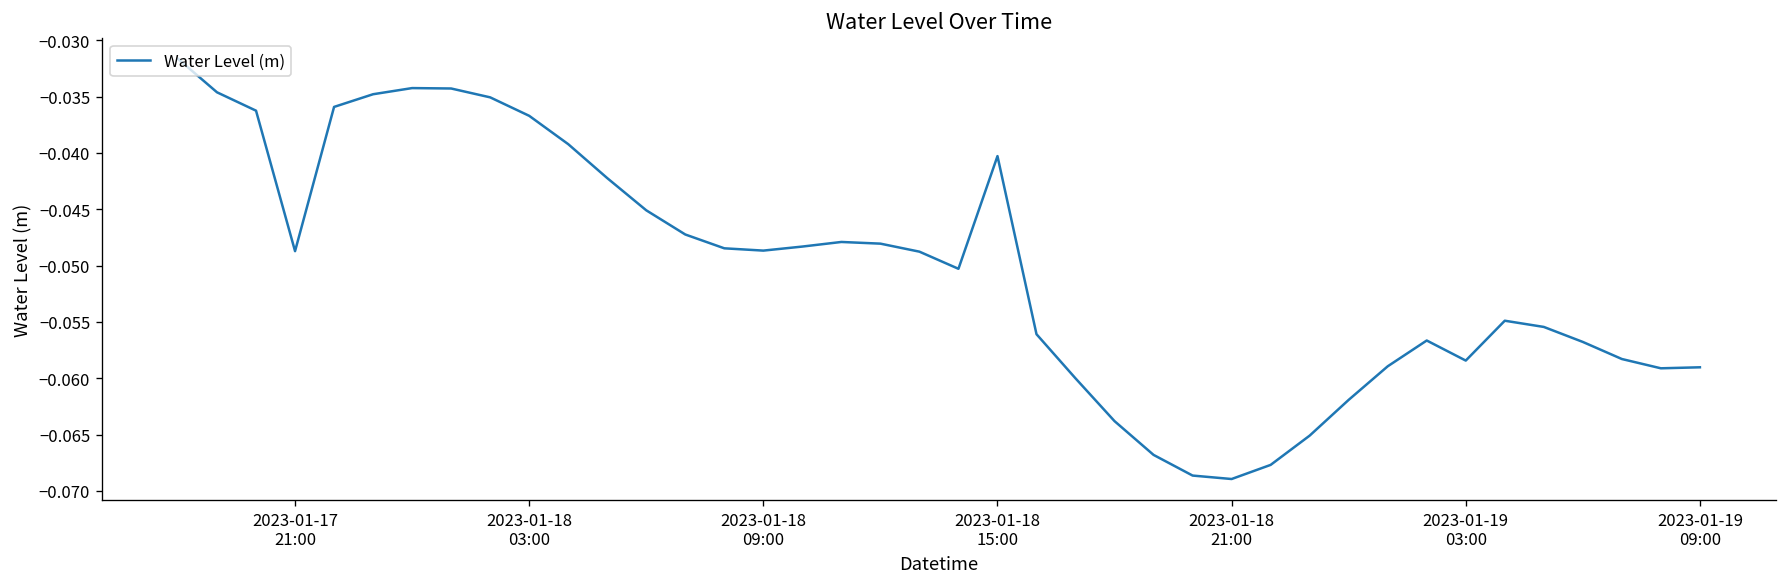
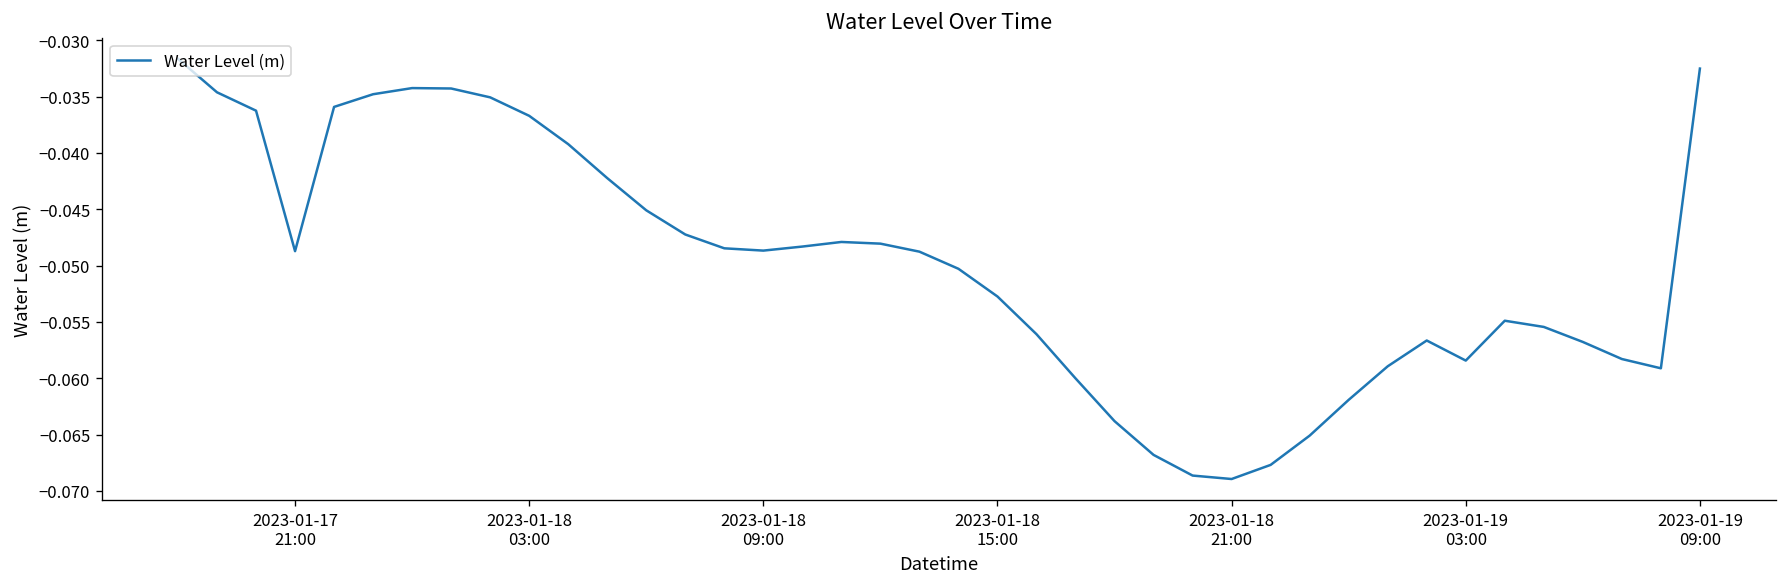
2023-01-18 15:00: -0.040 -> -0.053
2023-01-19 09:00: -0.059 -> -0.033
